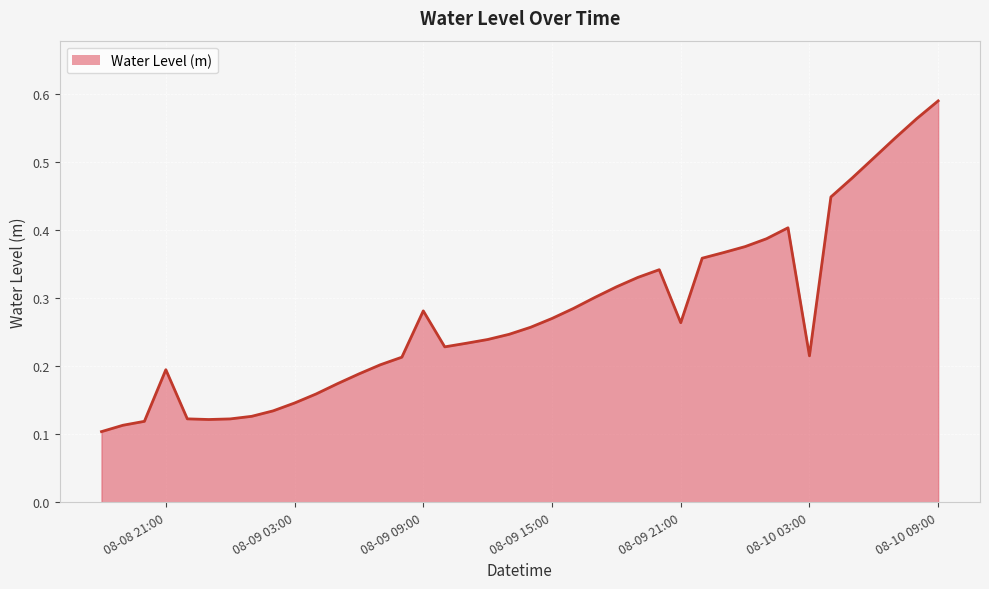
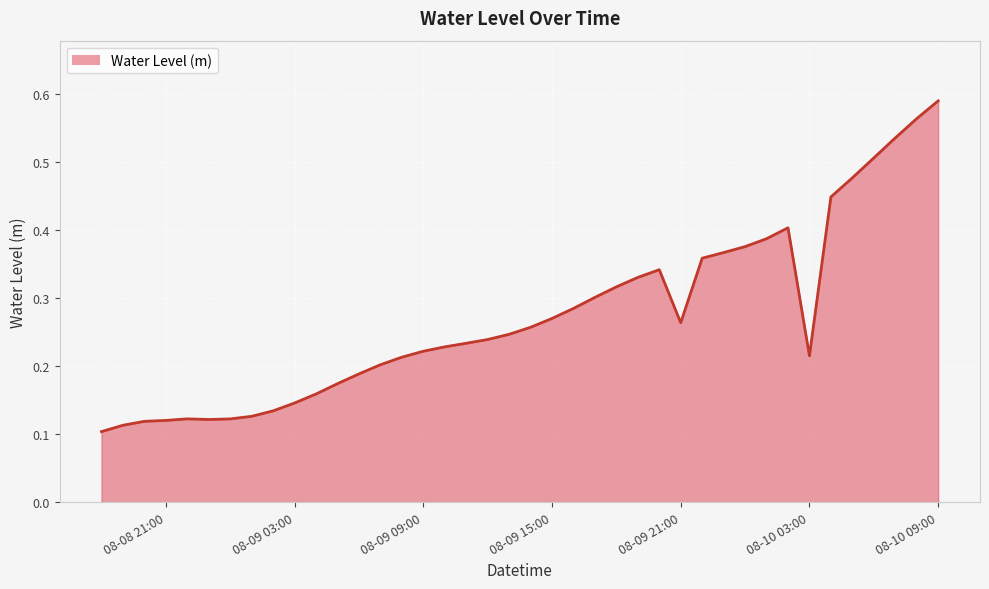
08-08 21:00: 0.19 -> 0.12
08-09 09:00: 0.28 -> 0.22
